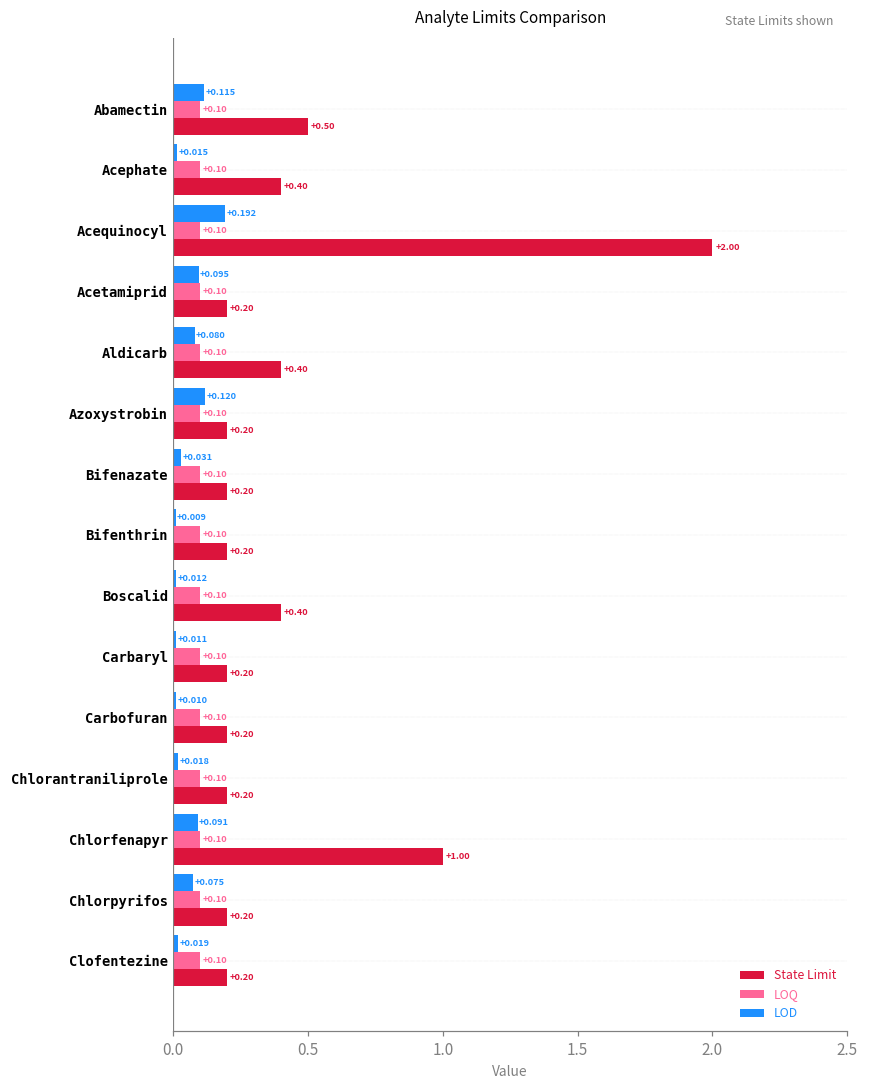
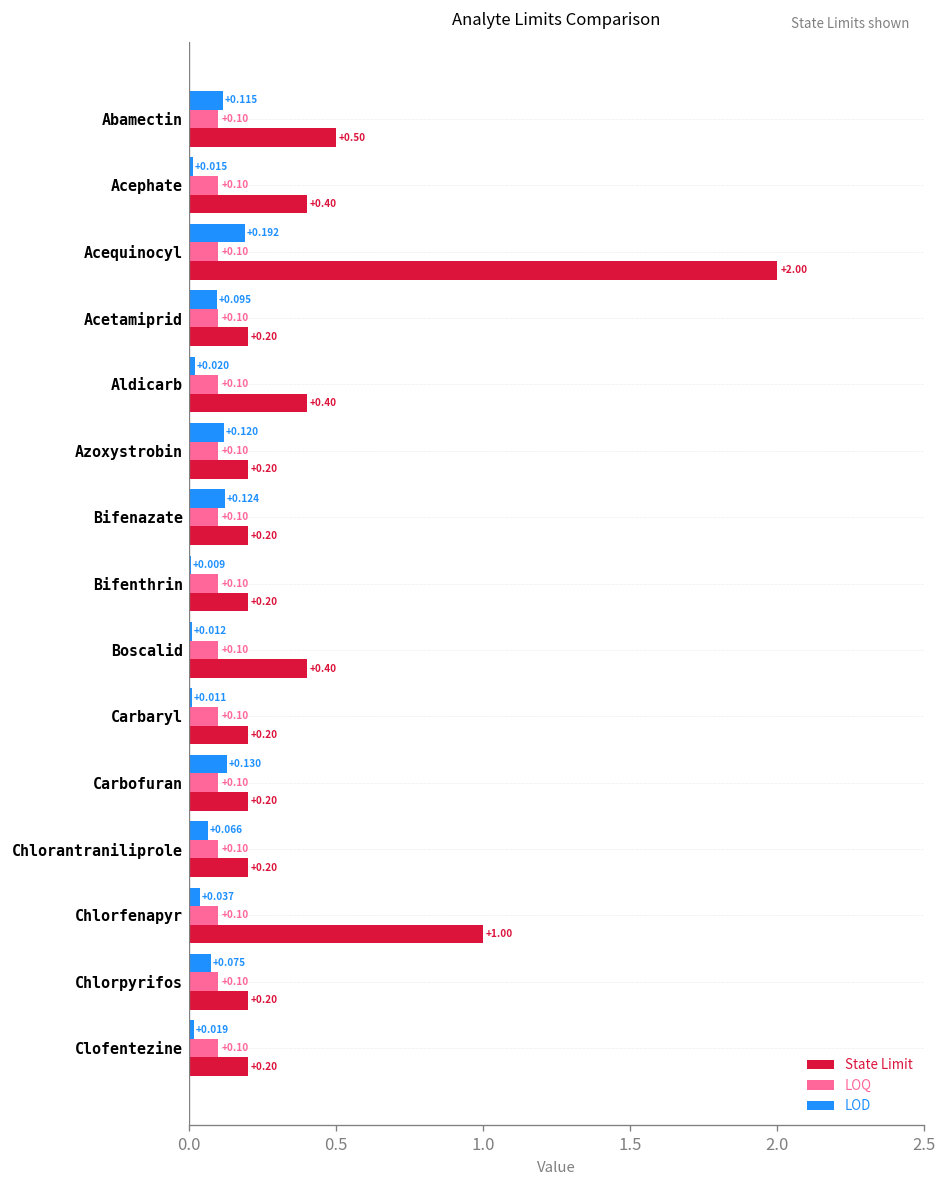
LOD, Aldicarb: +0.080 -> +0.020
LOD, Bifenazate: +0.031 -> +0.124
LOD, Carbofuran: +0.010 -> +0.130
LOD, Chlorantraniliprole: +0.018 -> +0.066
LOD, Chlorfenapyr: +0.091 -> +0.037
